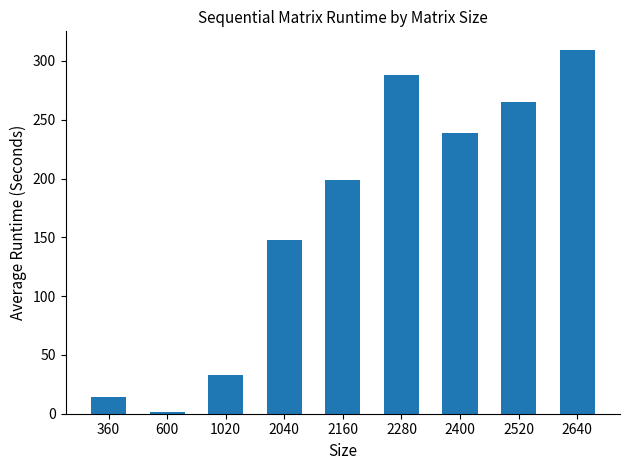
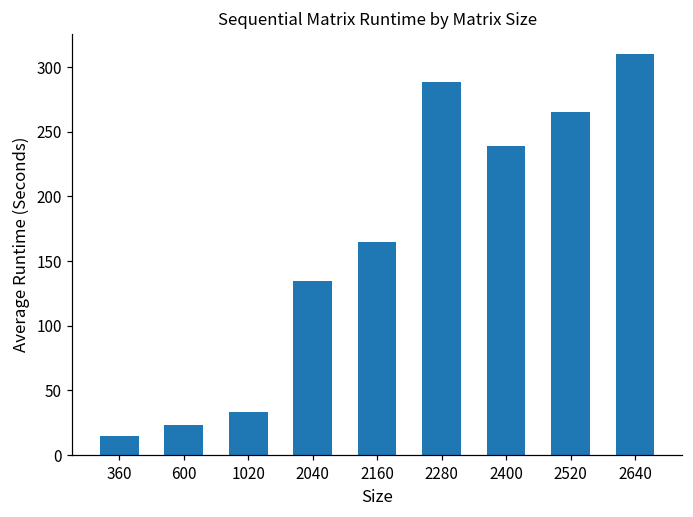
600: 1 -> 23
2040: 148 -> 135
2160: 199 -> 165
